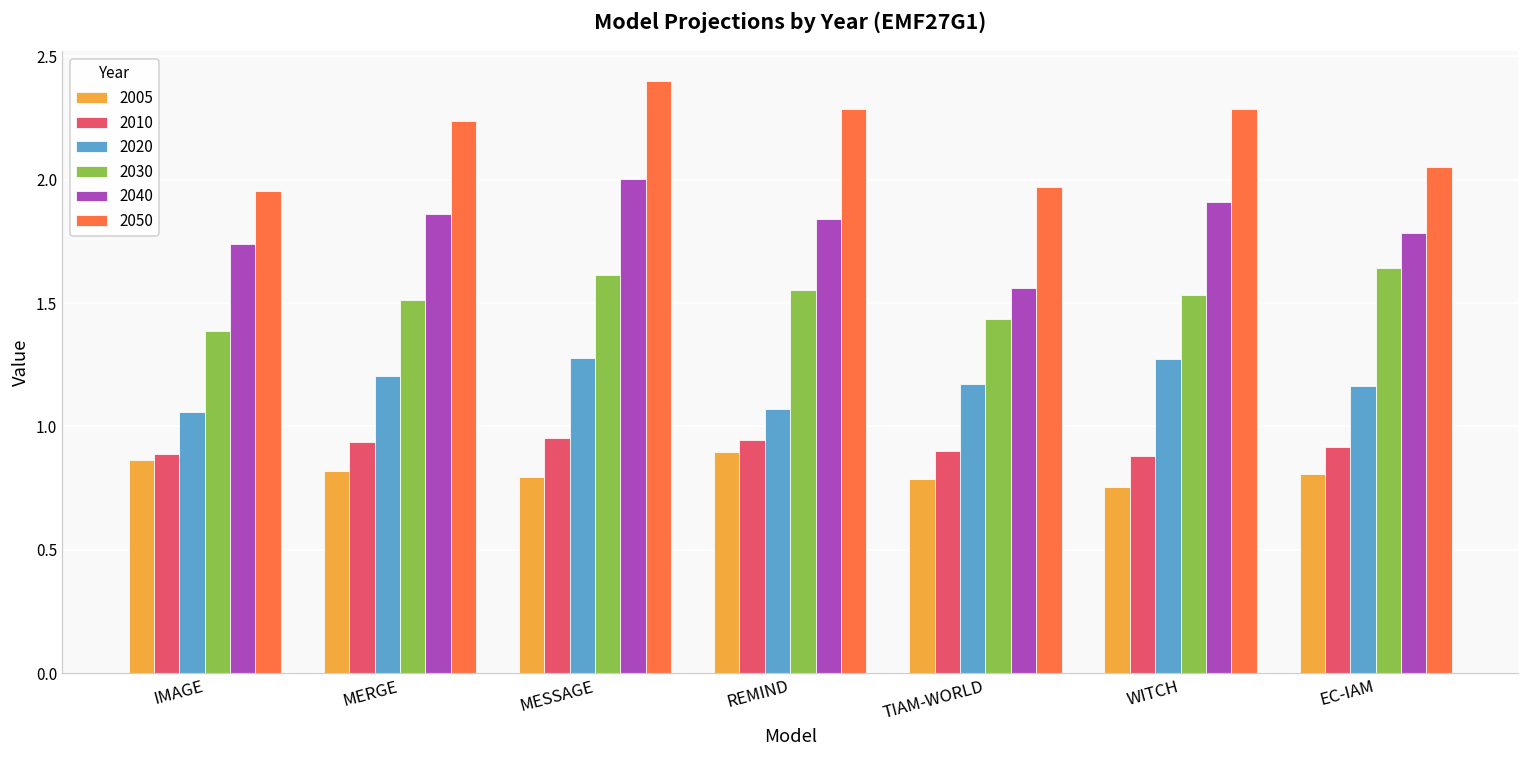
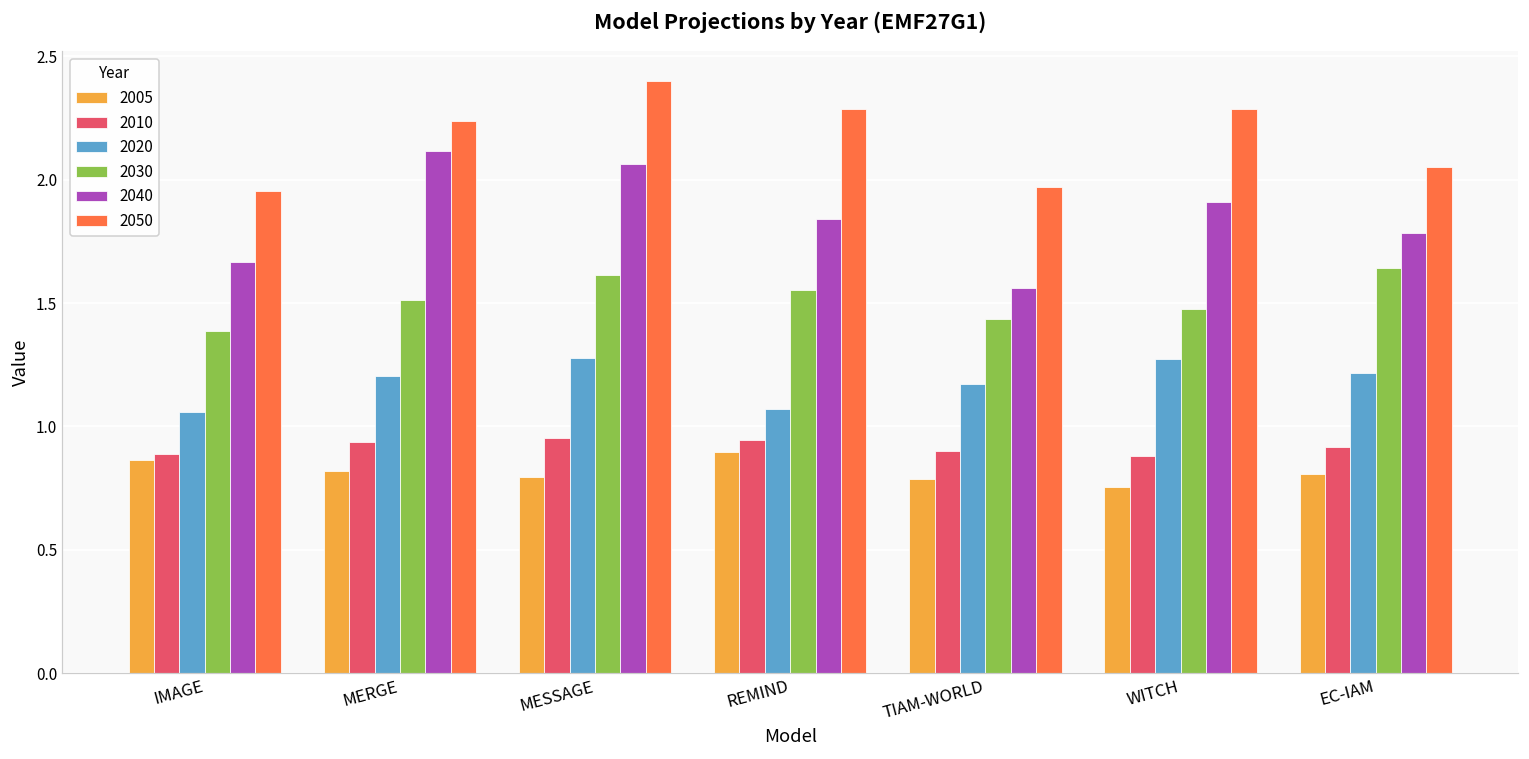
2040, IMAGE: 1.74 -> 1.67
2040, MERGE: 1.86 -> 2.12
2040, MESSAGE: 2.00 -> 2.06
2030, WITCH: 1.53 -> 1.48
2020, EC-IAM: 1.16 -> 1.22
